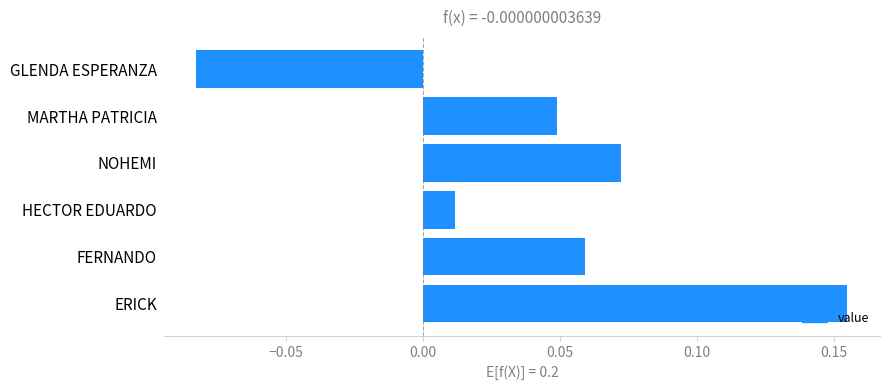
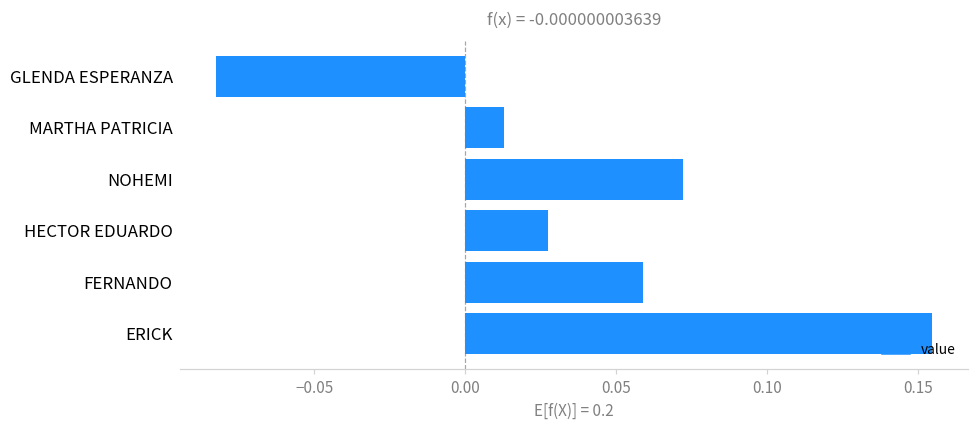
MARTHA PATRICIA: 0.049 -> 0.013
HECTOR EDUARDO: 0.012 -> 0.028
